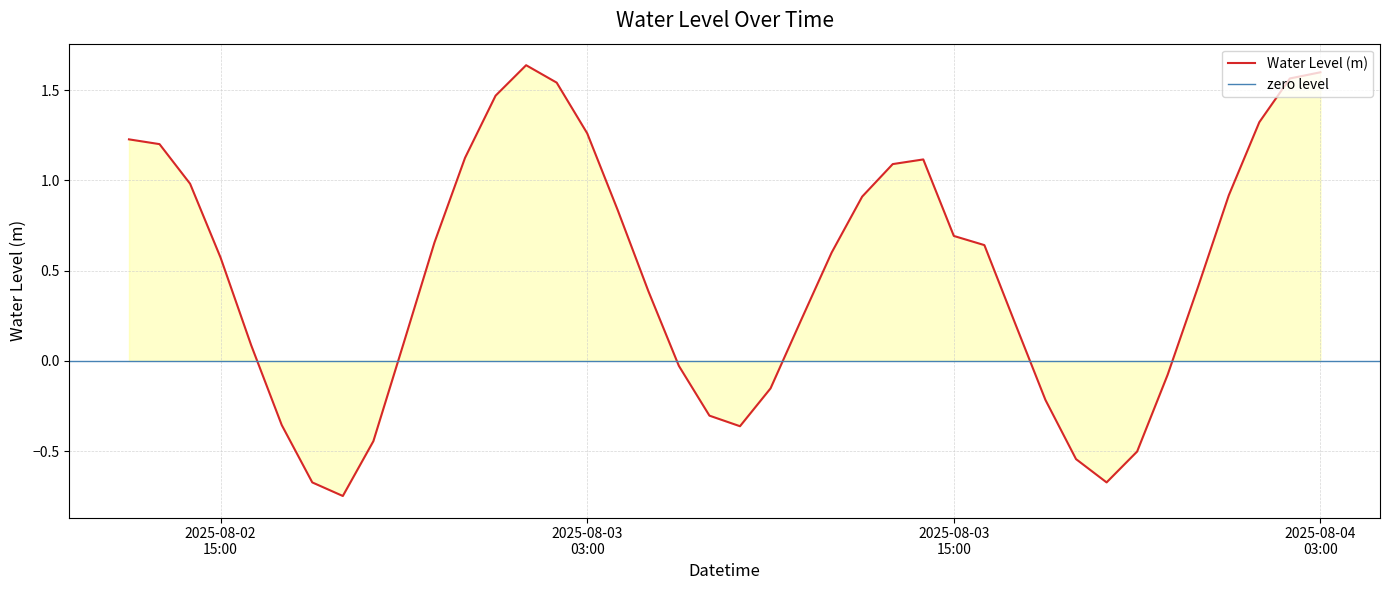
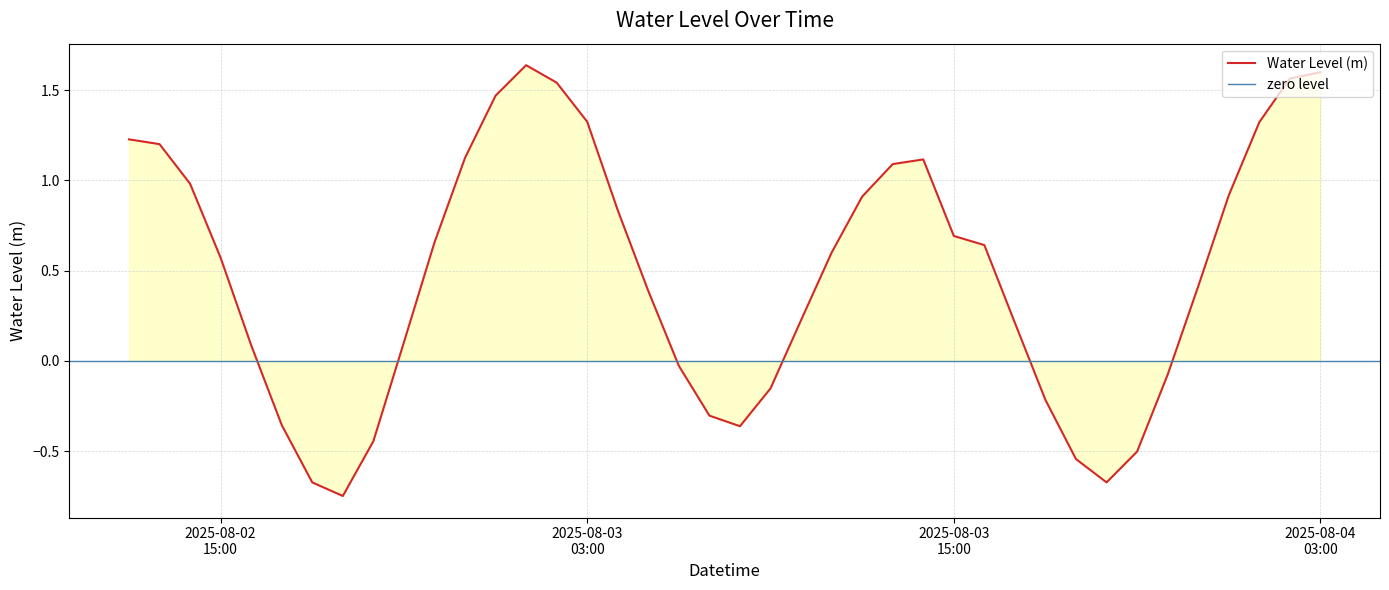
Water Level (m), 2025-08-03 03:00: 1.26 -> 1.32
